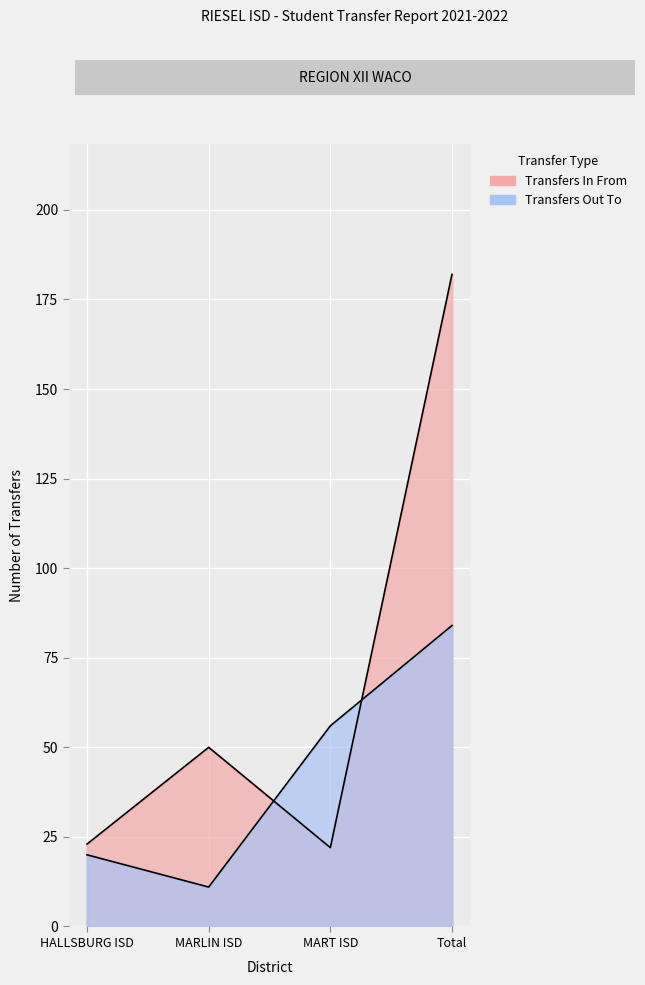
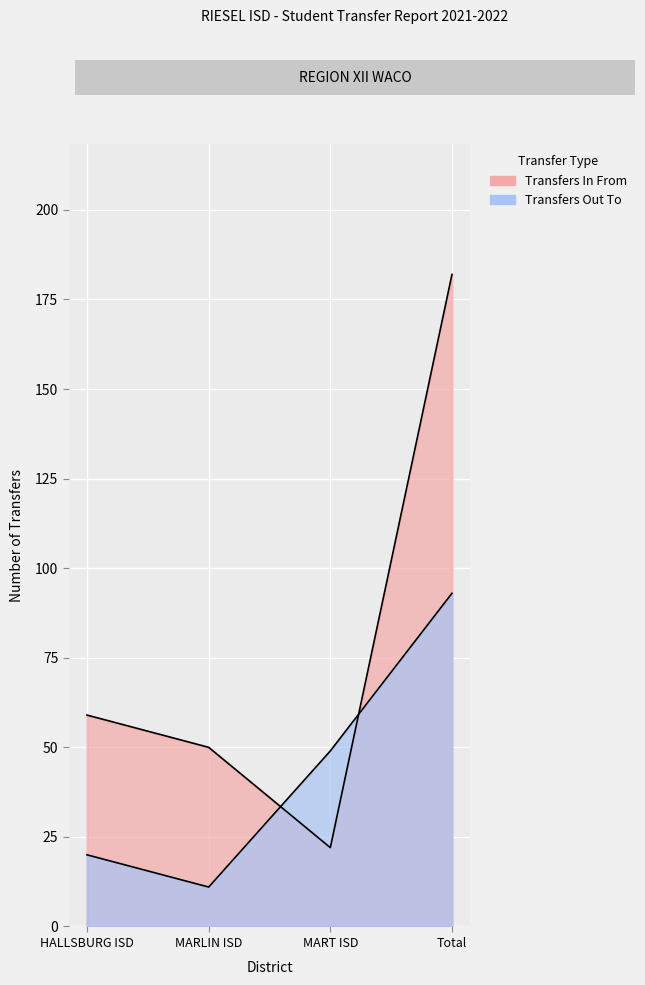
Transfers In From, HALLSBURG ISD: 23 -> 59
Transfers Out To, MART ISD: 56 -> 49
Transfers Out To, Total: 84 -> 93
